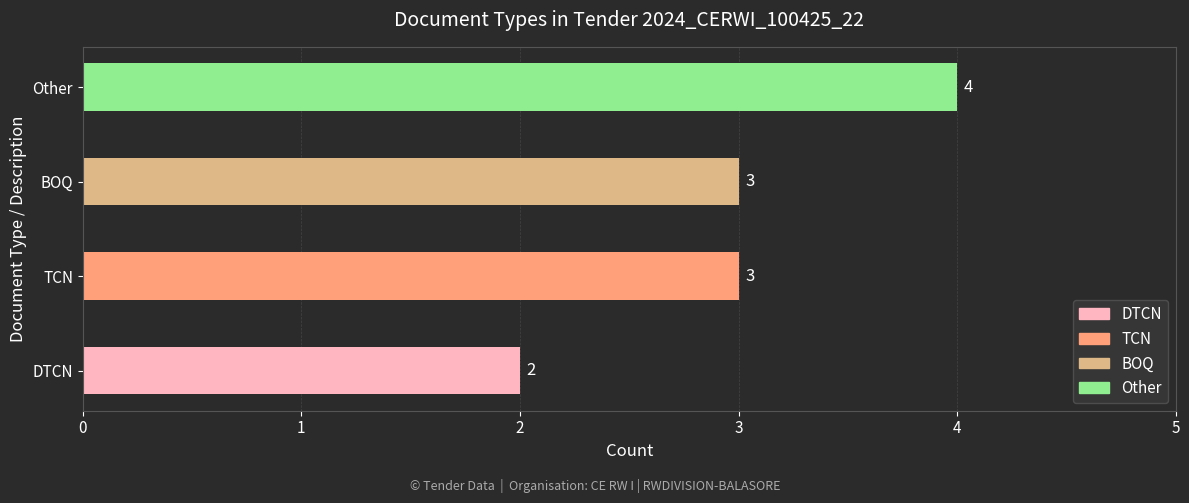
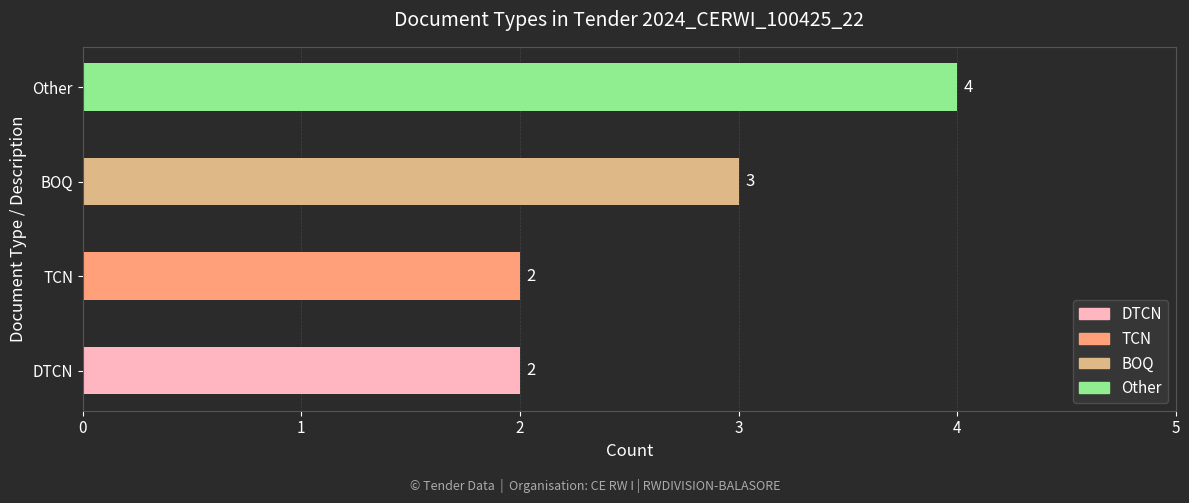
TCN: 3 -> 2
